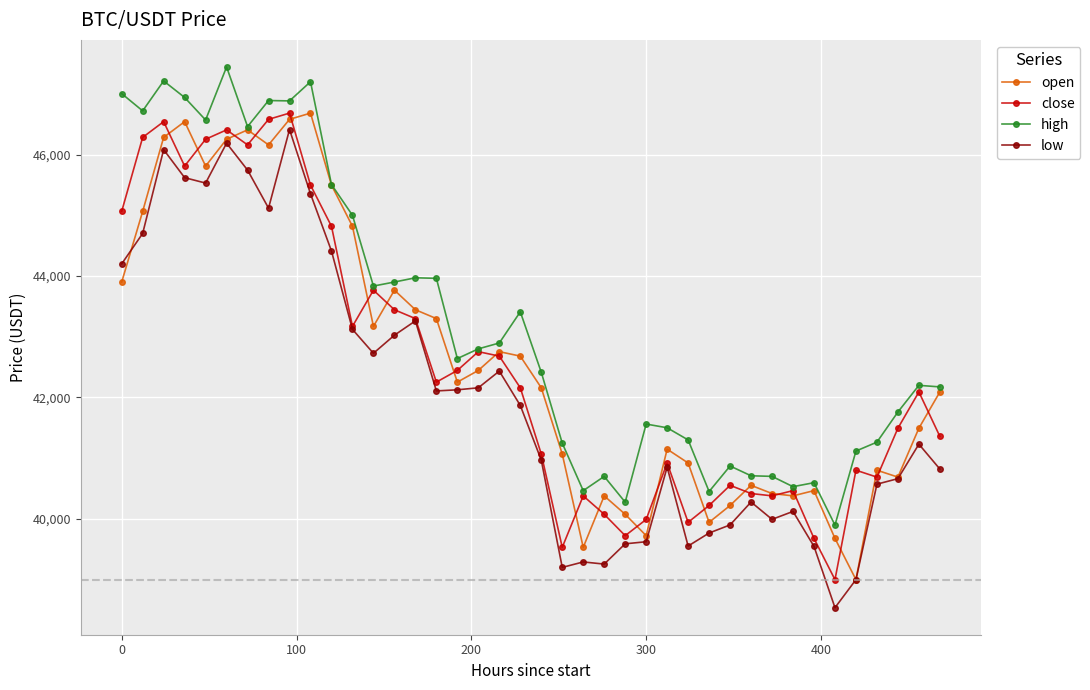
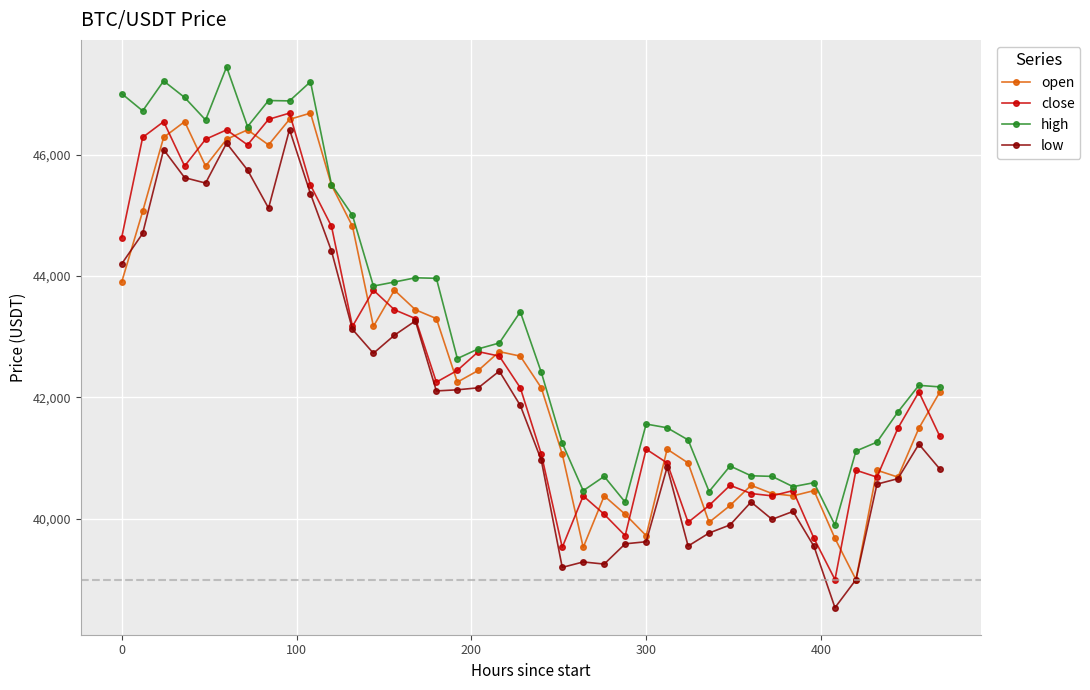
close, 0: 45,100 -> 44,600
close, 300: 40,000 -> 41,100
